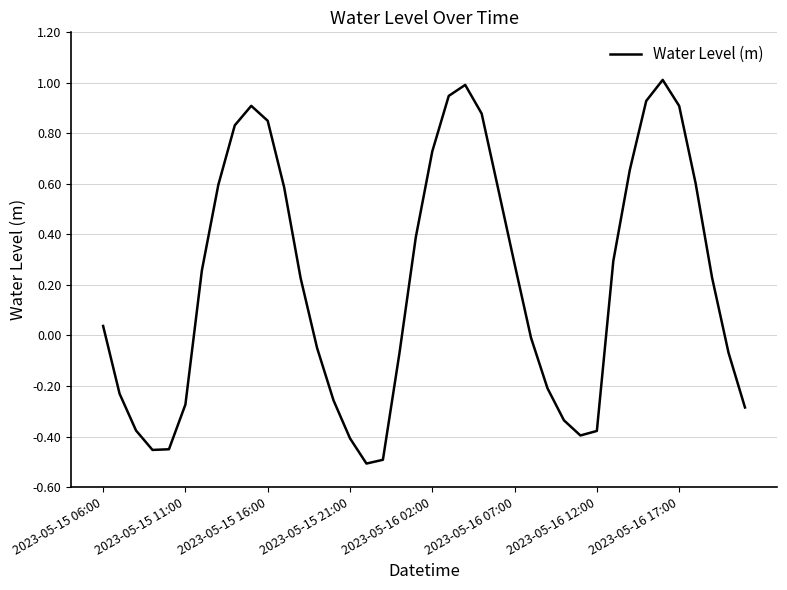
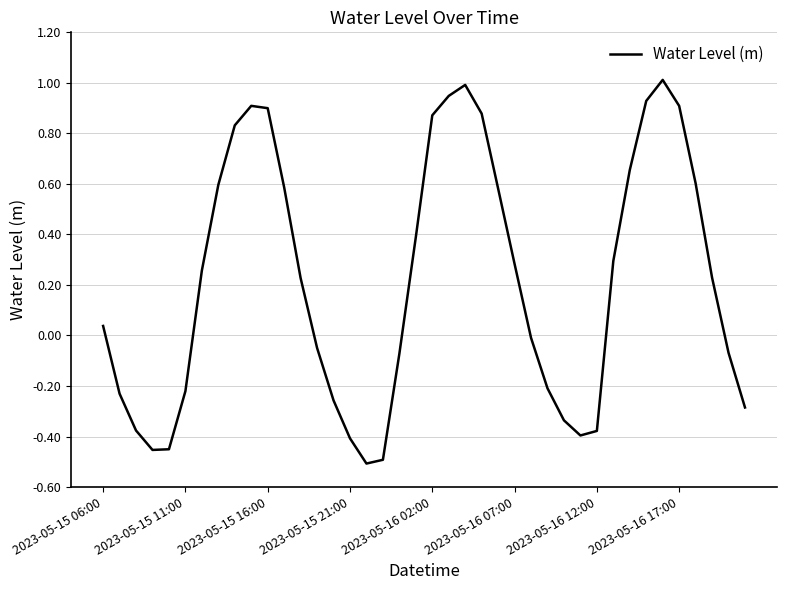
2023-05-15 11:00: -0.27 -> -0.22
2023-05-15 16:00: 0.85 -> 0.90
2023-05-16 02:00: 0.73 -> 0.87
